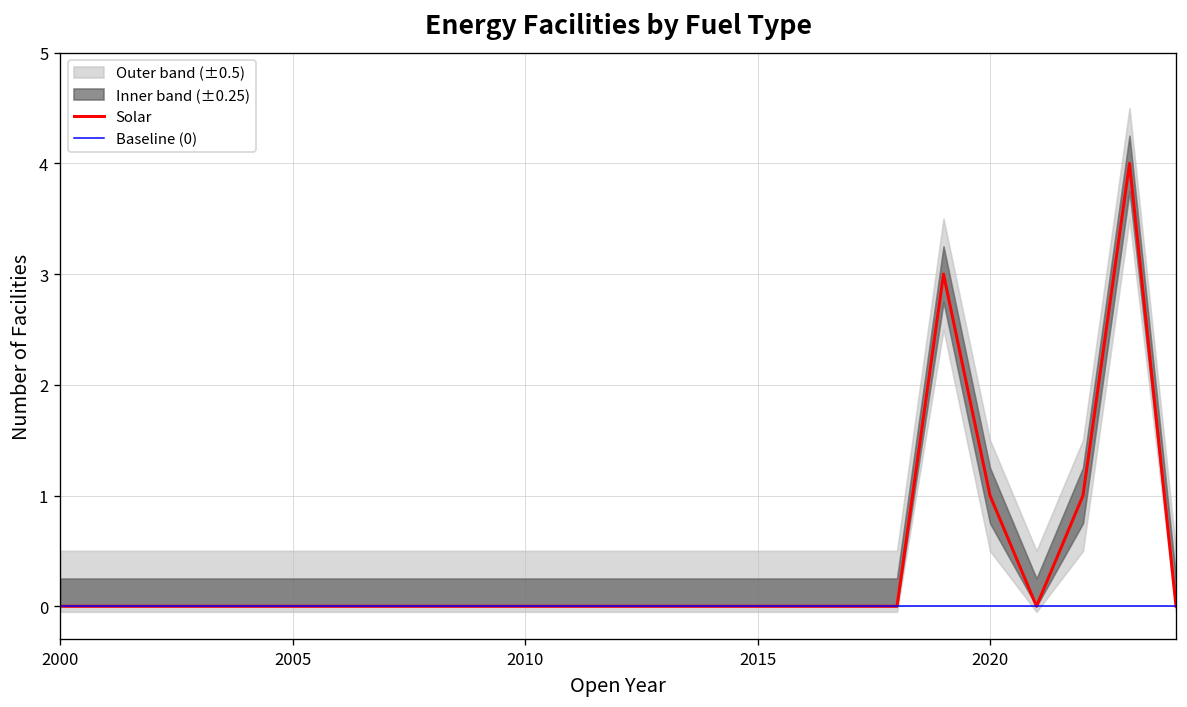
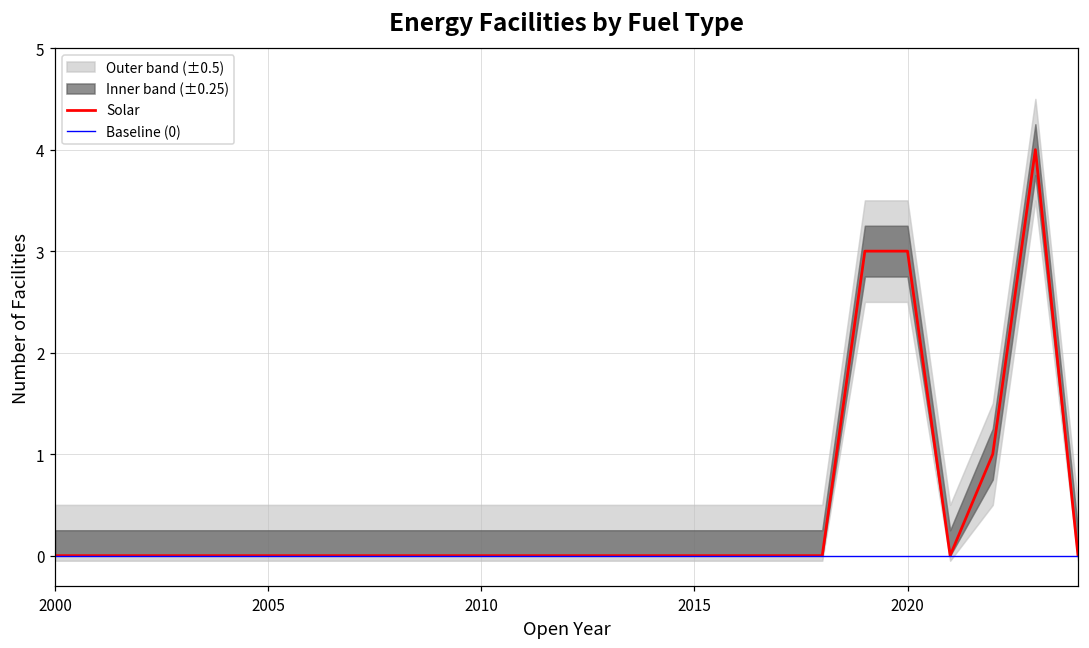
Solar, 2020: 1 -> 3
